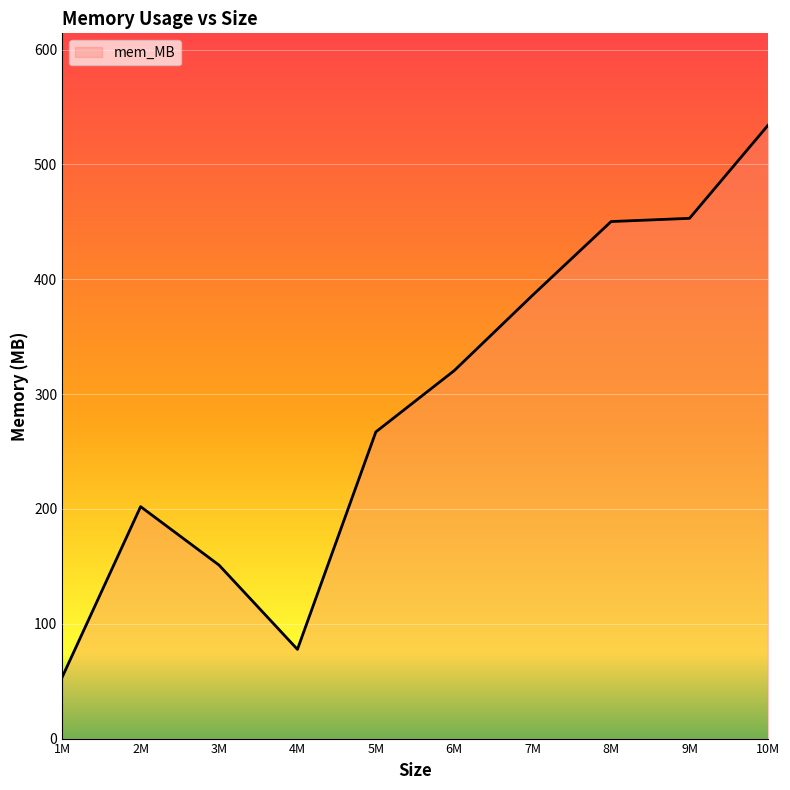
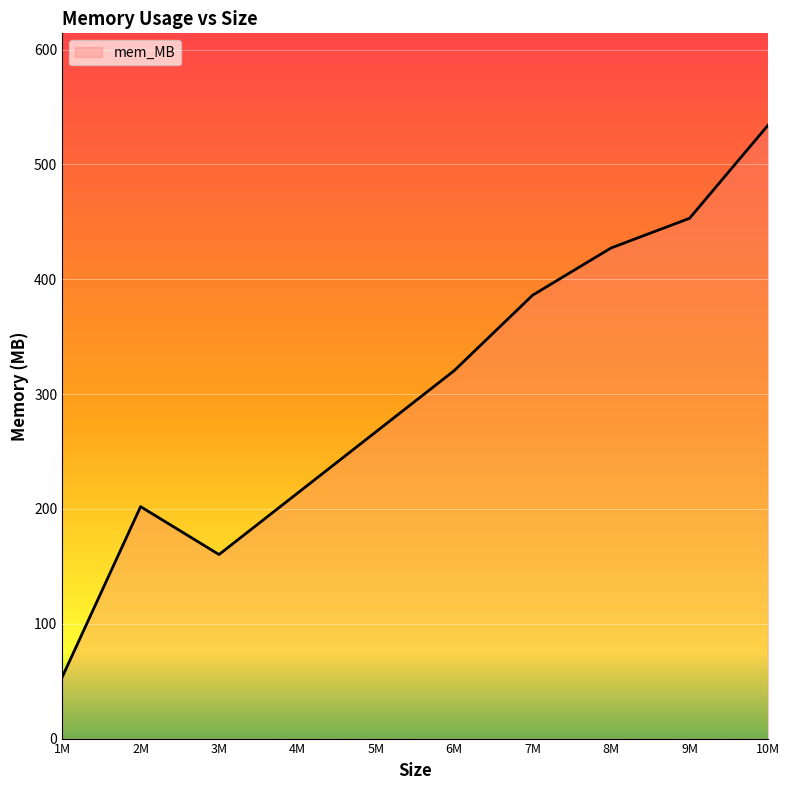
3M: 151 -> 160
4M: 78 -> 214
8M: 450 -> 427
